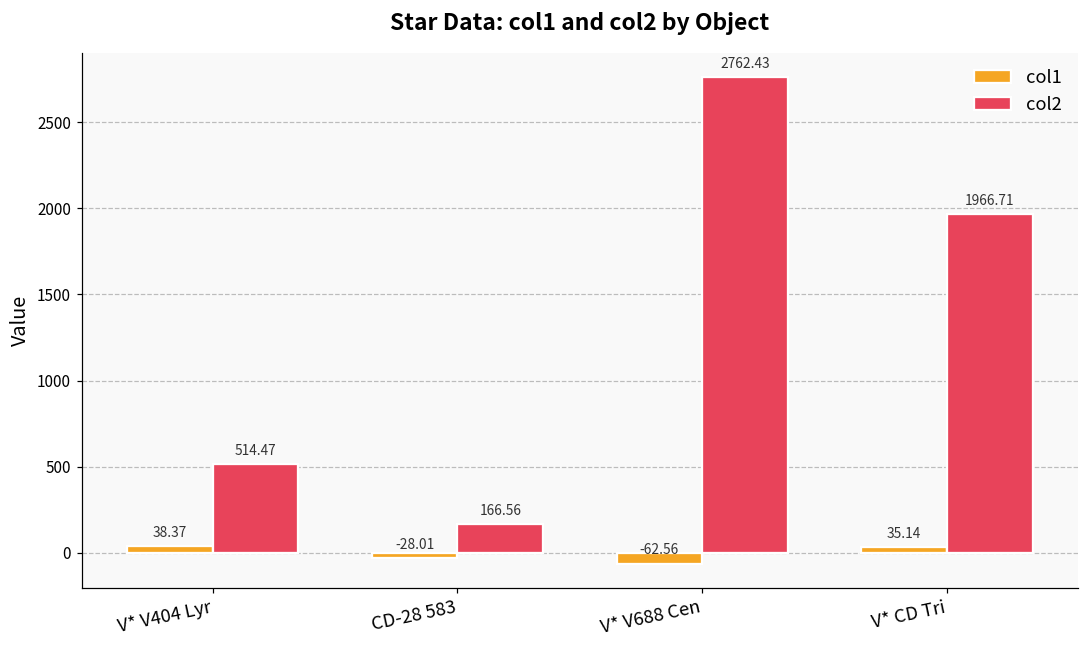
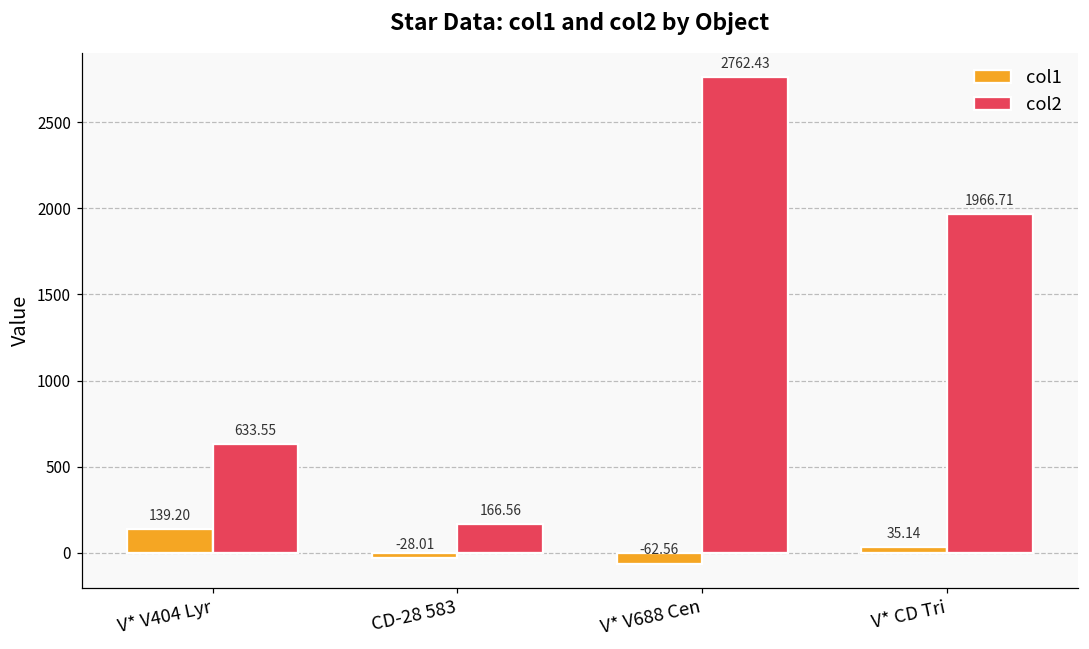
col1, V* V404 Lyr: 38.37 -> 139.20
col2, V* V404 Lyr: 514.47 -> 633.55
